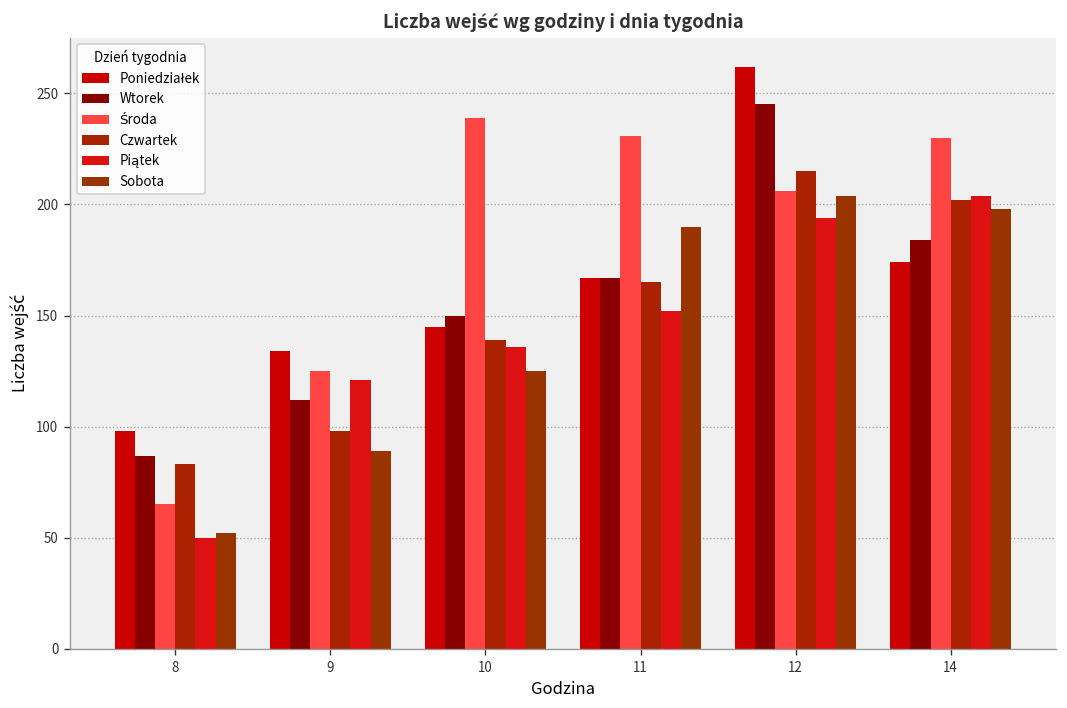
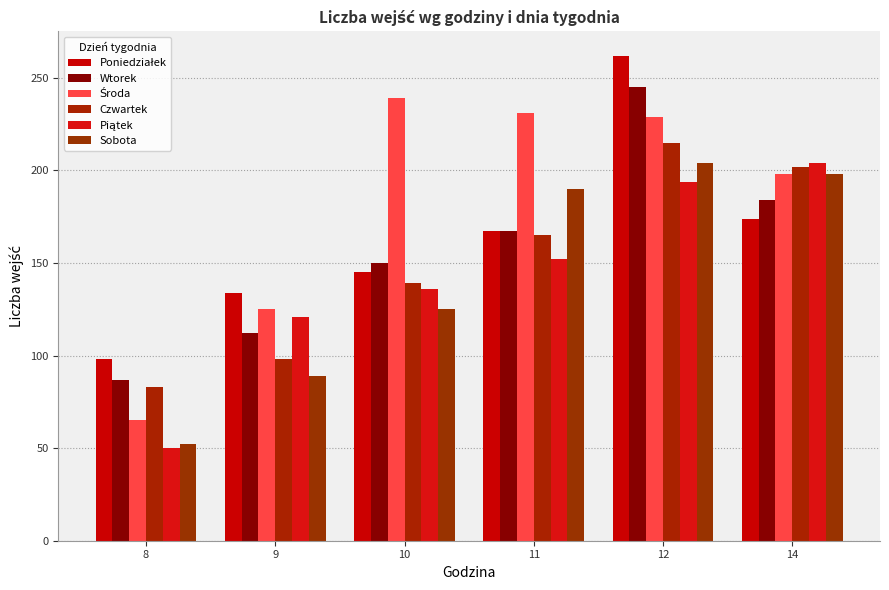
Środa, 12: 206 -> 229
Środa, 14: 230 -> 198
